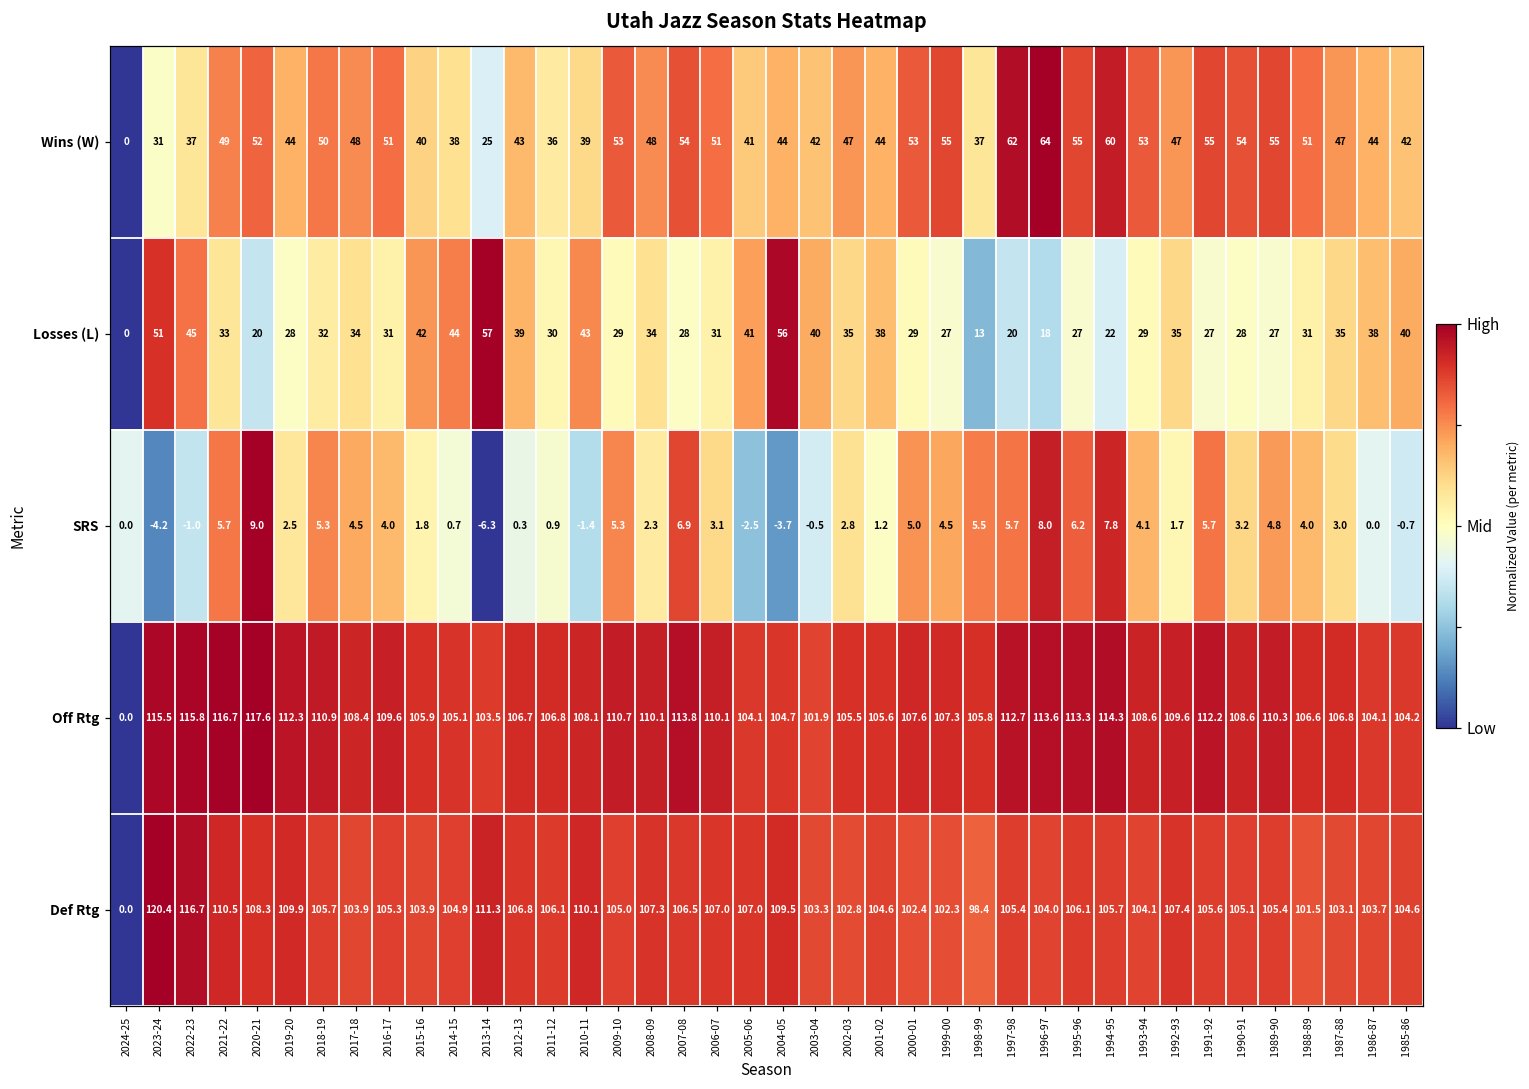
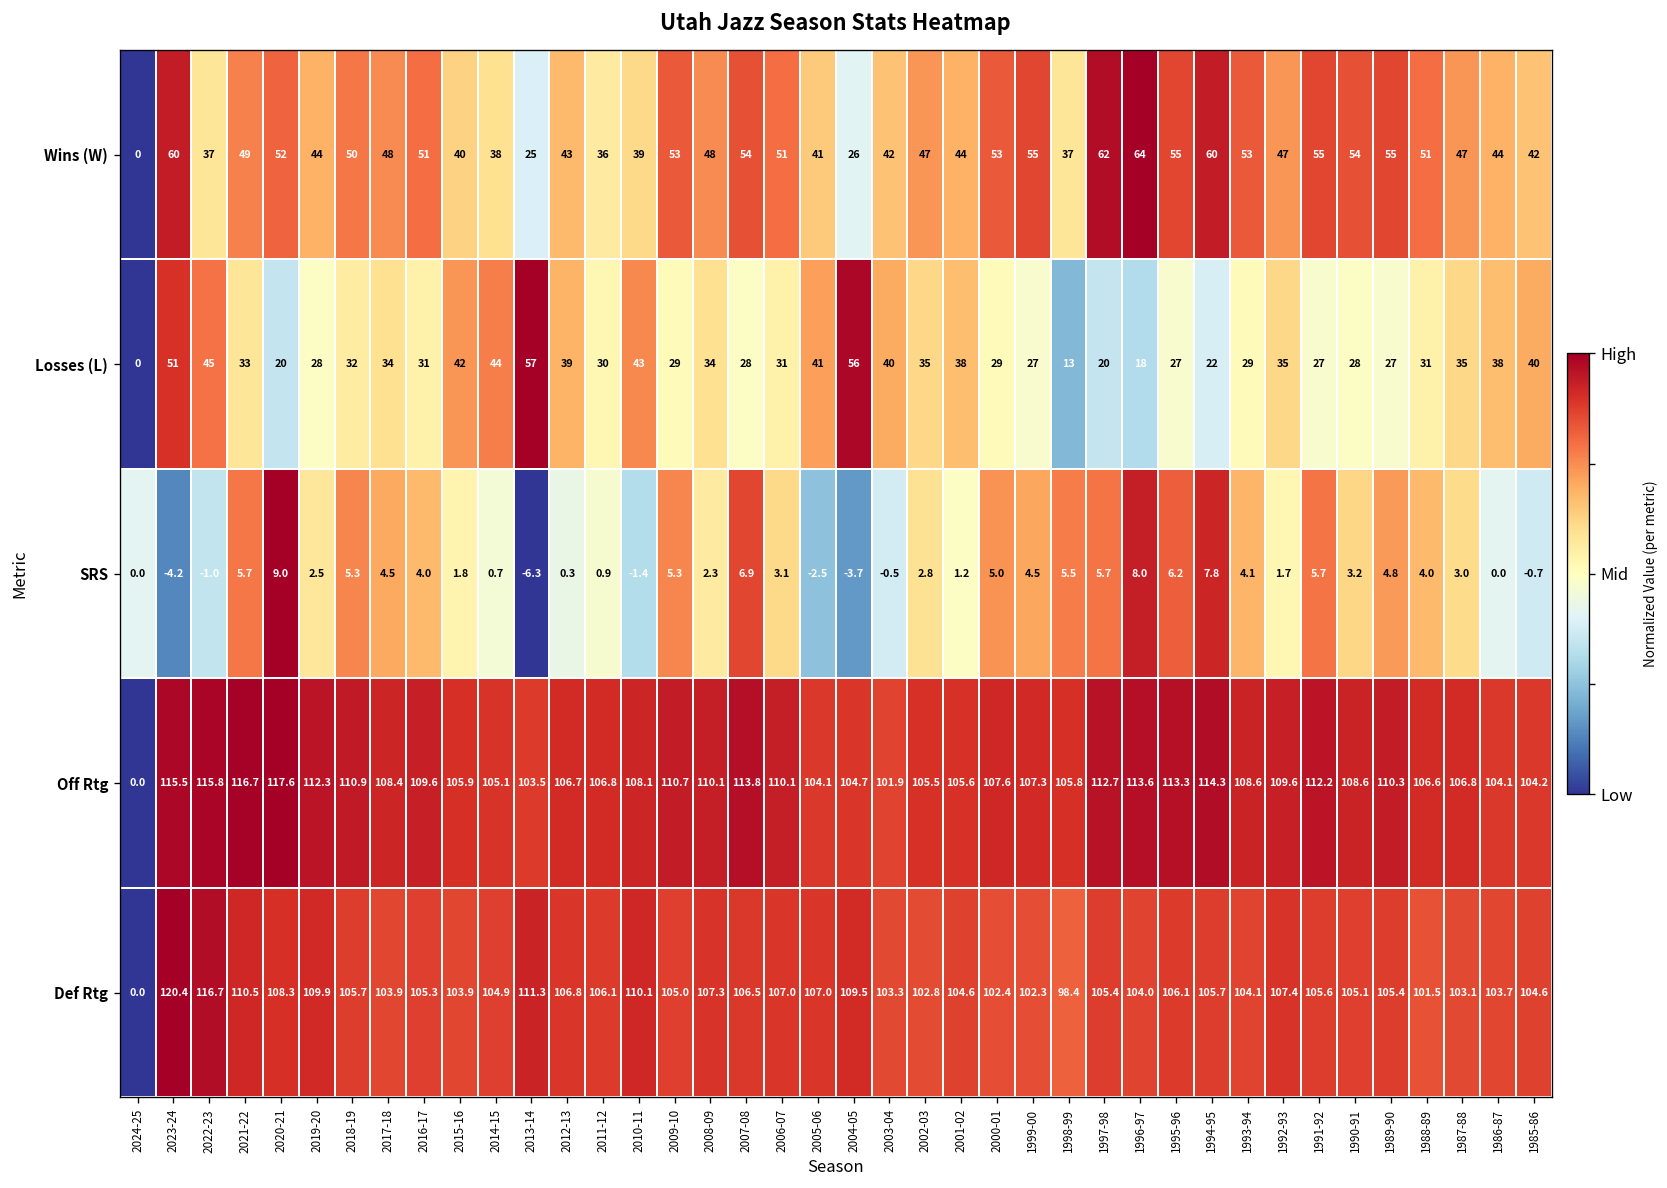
Wins (W), 2023-24: 31 -> 60
Wins (W), 2004-05: 44 -> 26
